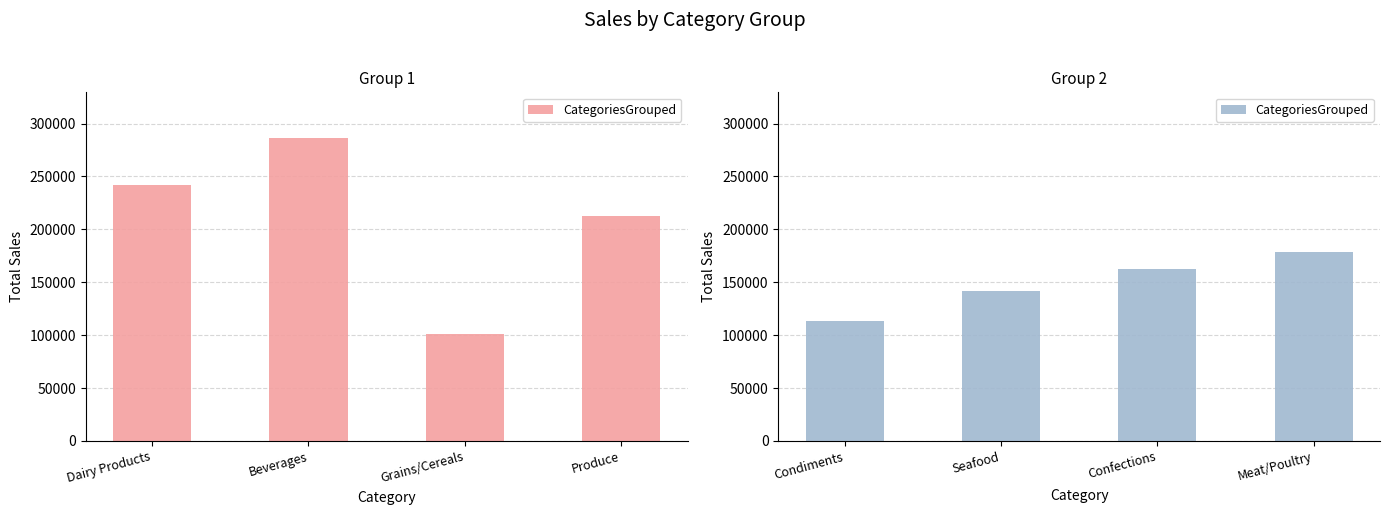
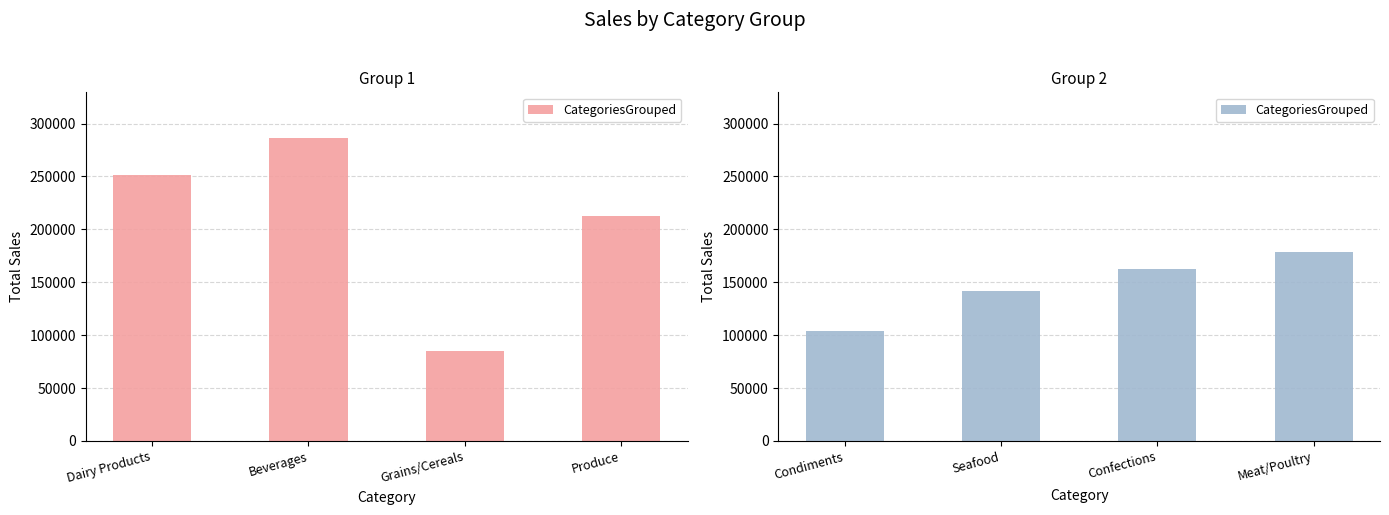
Group 1, Dairy Products: 242000 -> 251000
Group 1, Grains/Cereals: 101000 -> 85000
Group 2, Condiments: 114000 -> 104000
